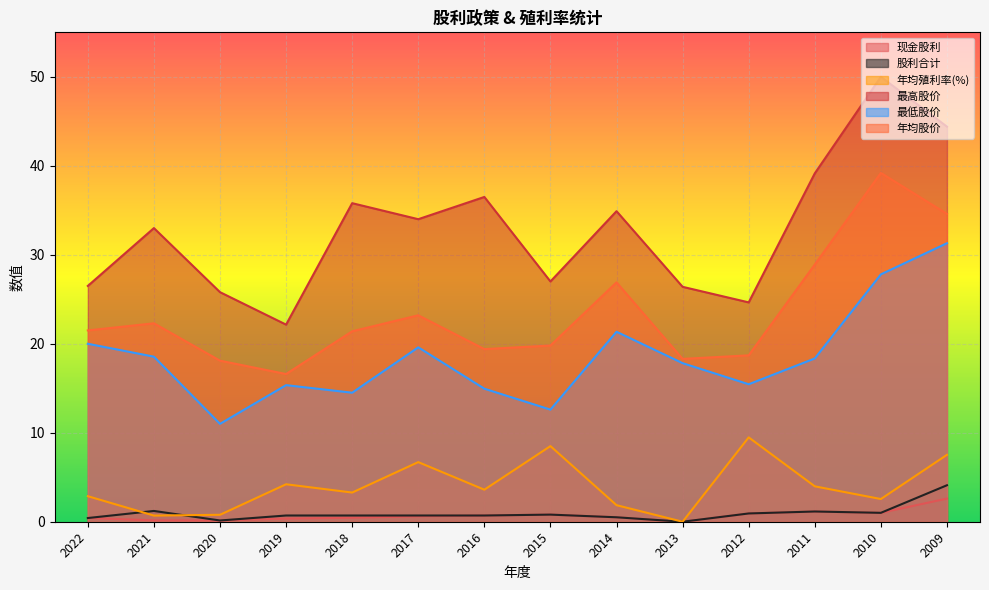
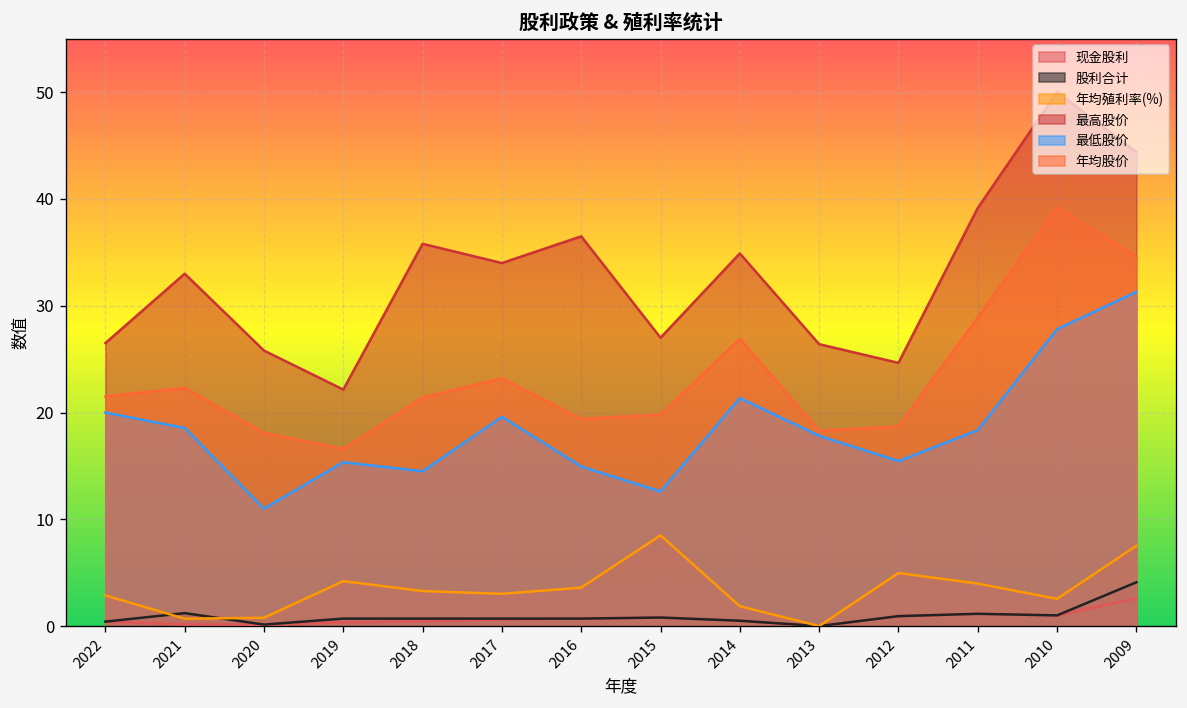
年均殖利率(%), 2017: 7 -> 3
年均殖利率(%), 2012: 9 -> 5
